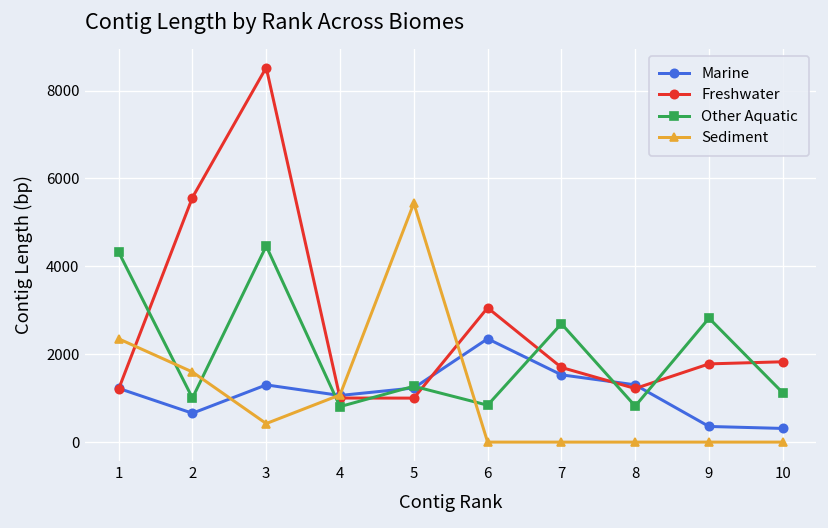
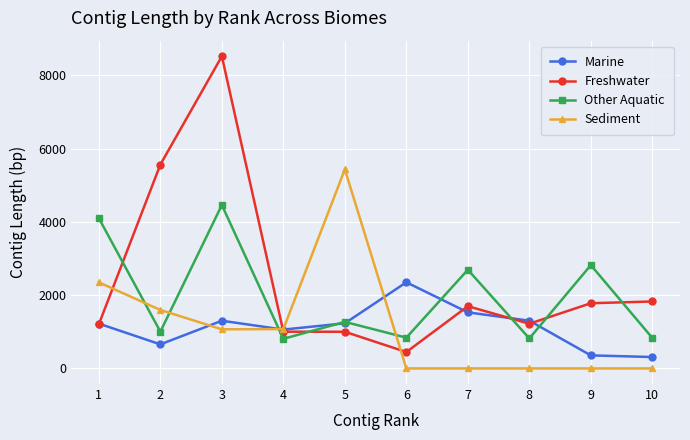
Other Aquatic, 1: 4300 -> 4100
Sediment, 3: 400 -> 1100
Freshwater, 6: 3100 -> 400
Other Aquatic, 10: 1100 -> 800
